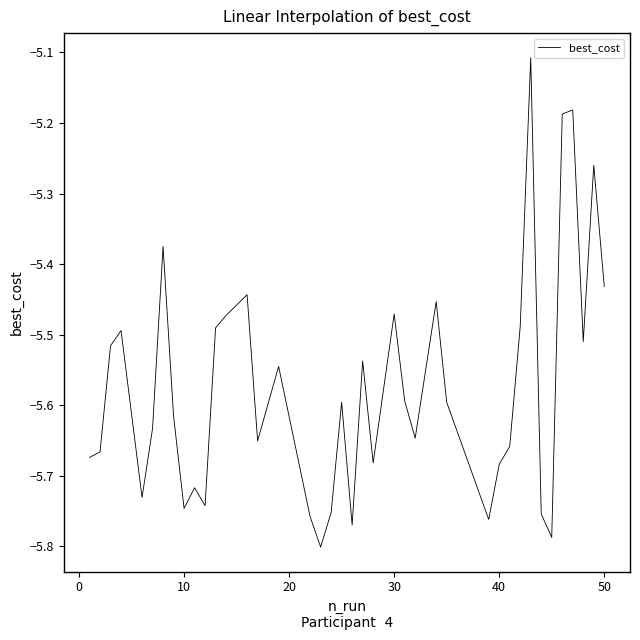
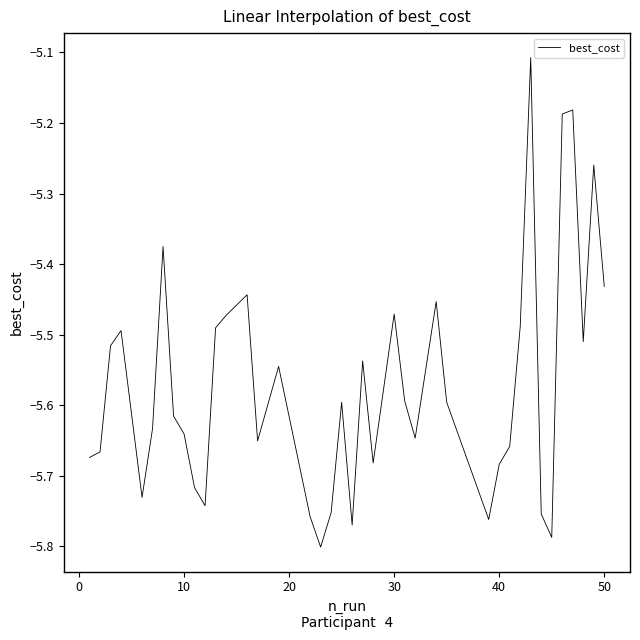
10: -5.75 -> -5.64
